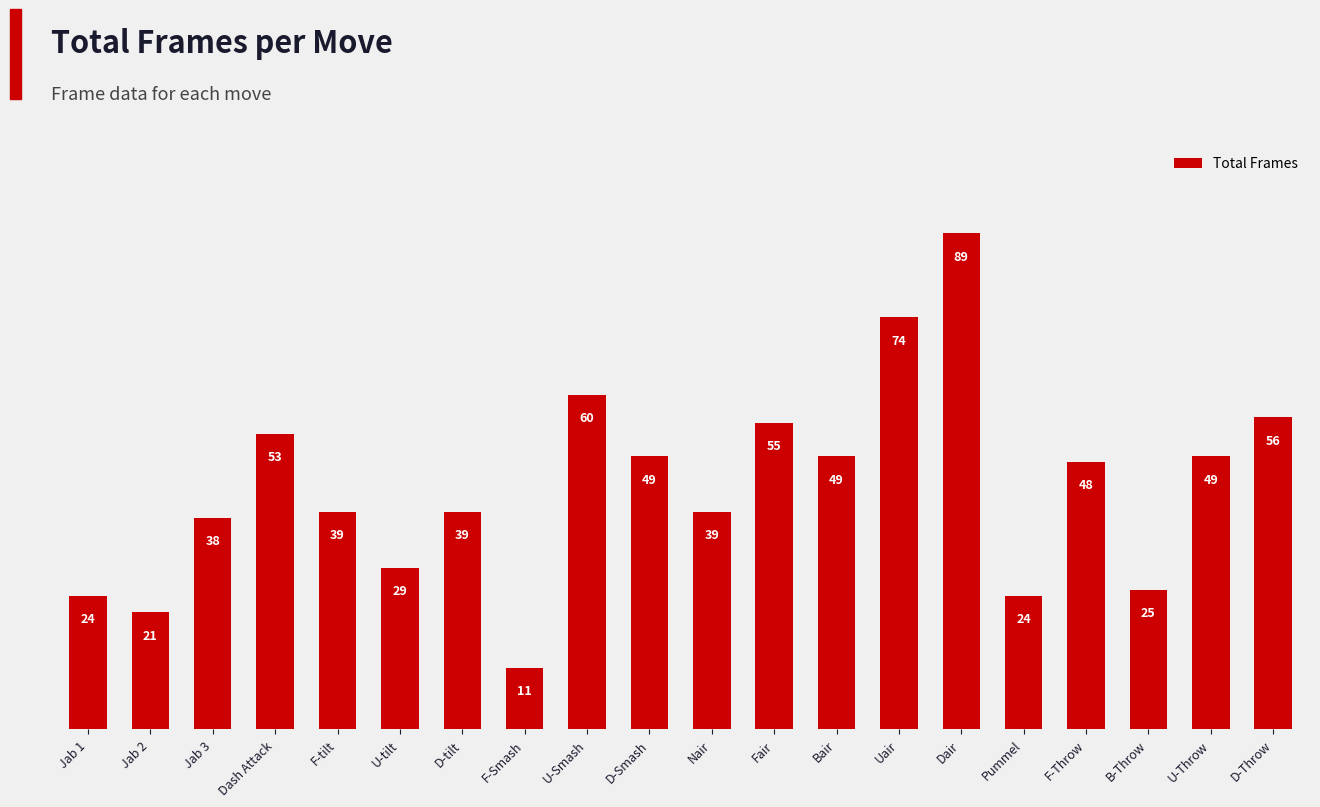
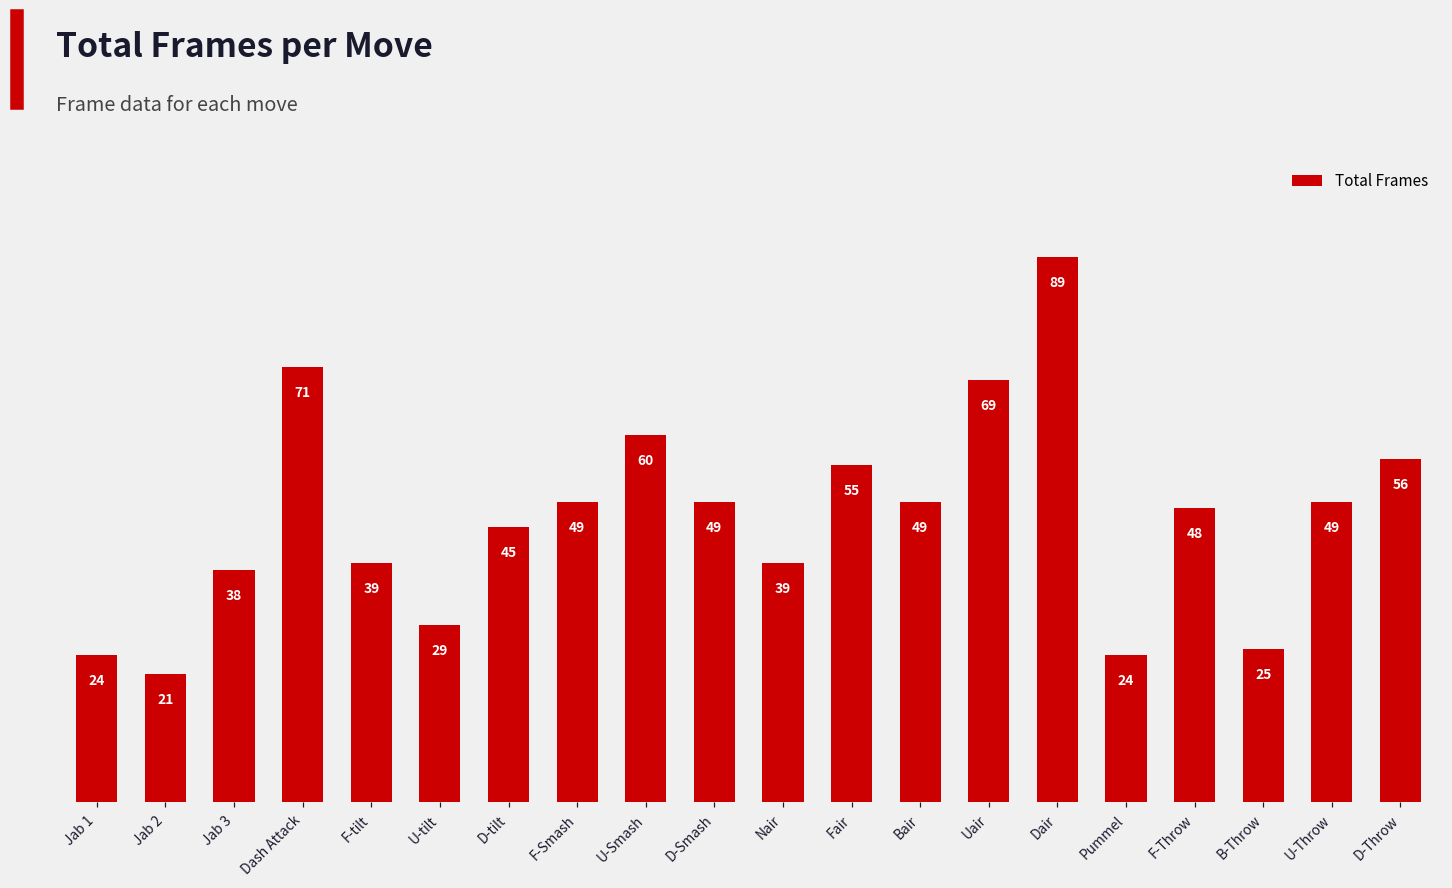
Dash Attack: 53 -> 71
D-tilt: 39 -> 45
F-Smash: 11 -> 49
Uair: 74 -> 69
